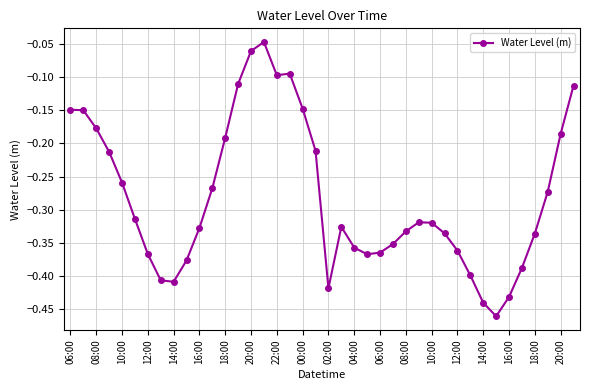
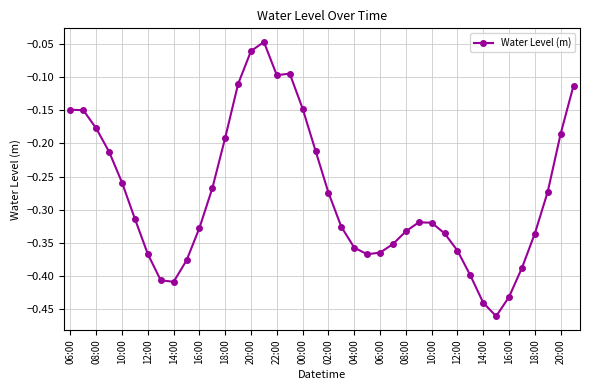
02:00: -0.42 -> -0.27
